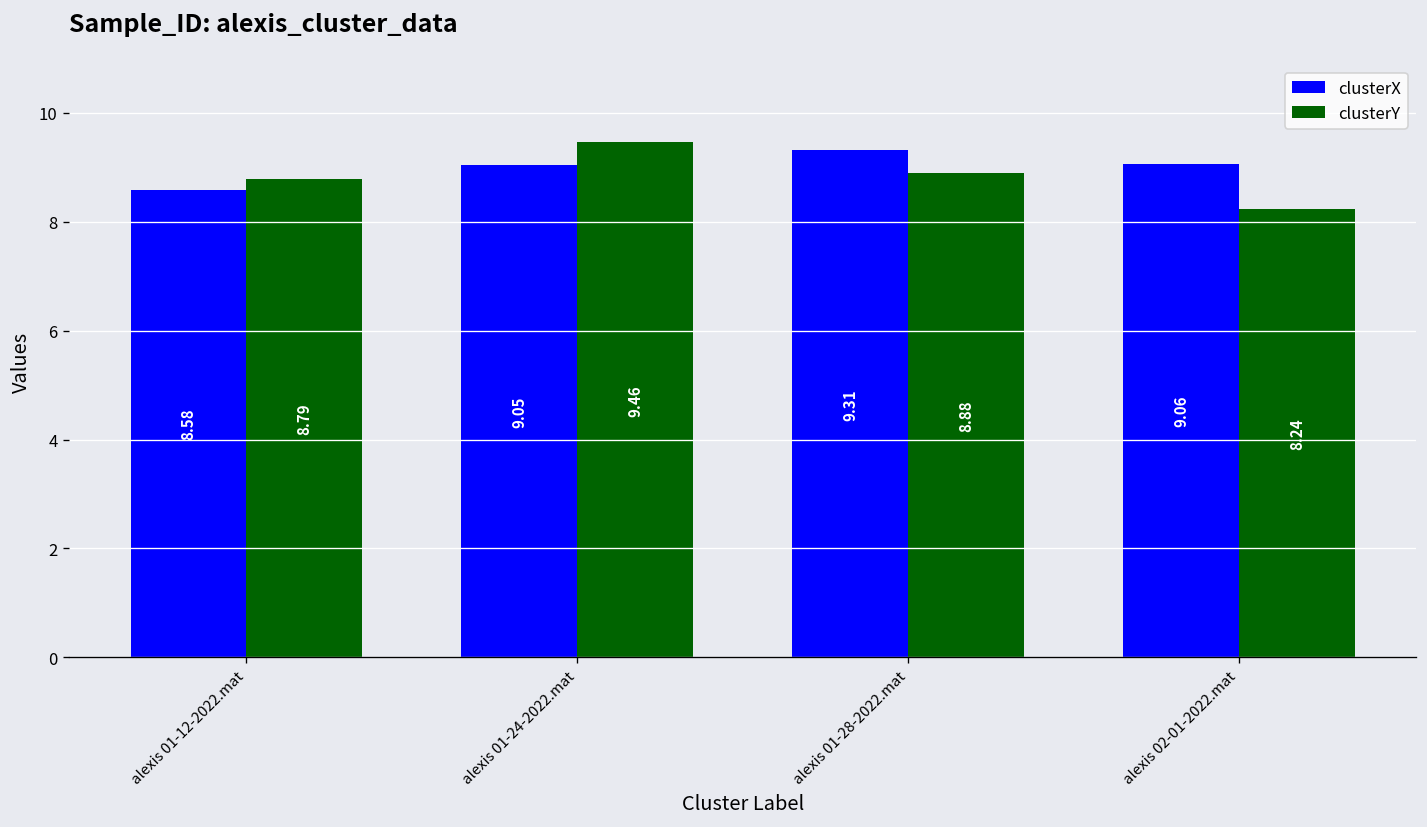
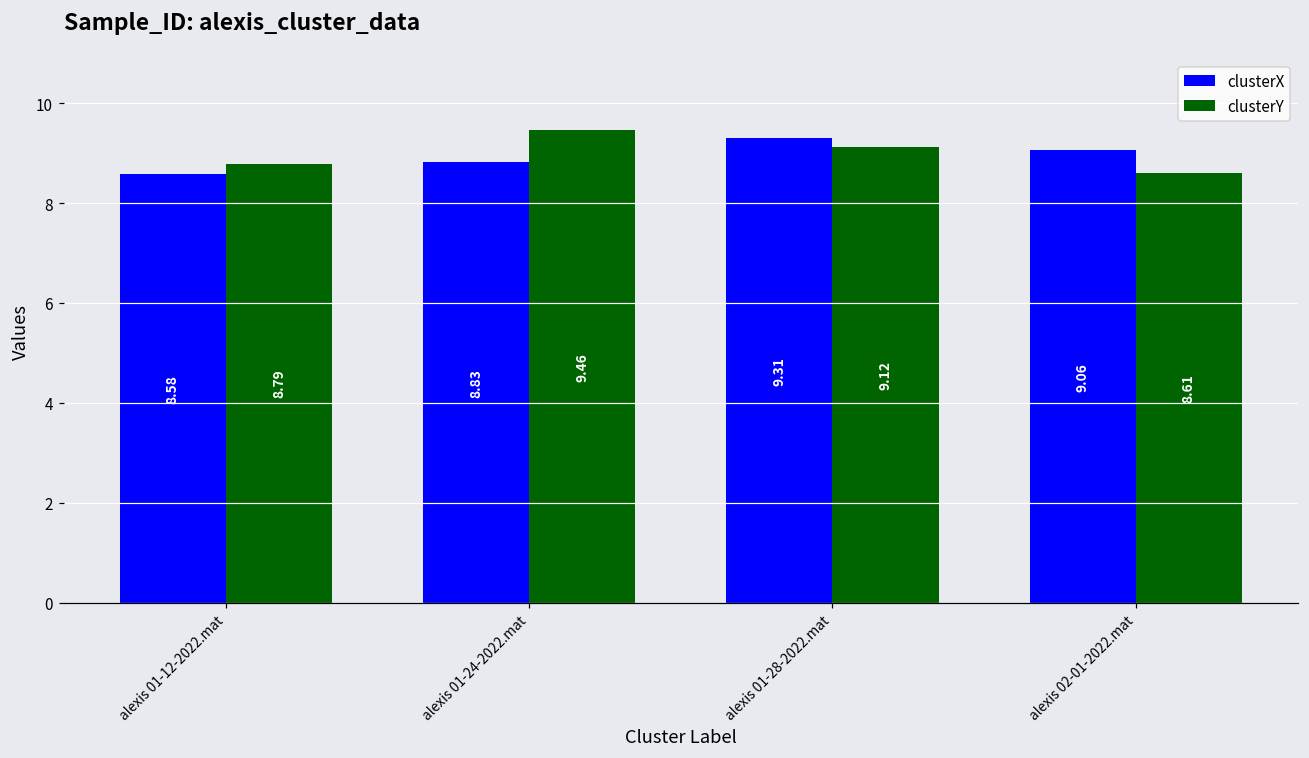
clusterX, alexis 01-24-2022.mat: 9.05 -> 8.83
clusterY, alexis 01-28-2022.mat: 8.88 -> 9.12
clusterY, alexis 02-01-2022.mat: 8.24 -> 8.61
